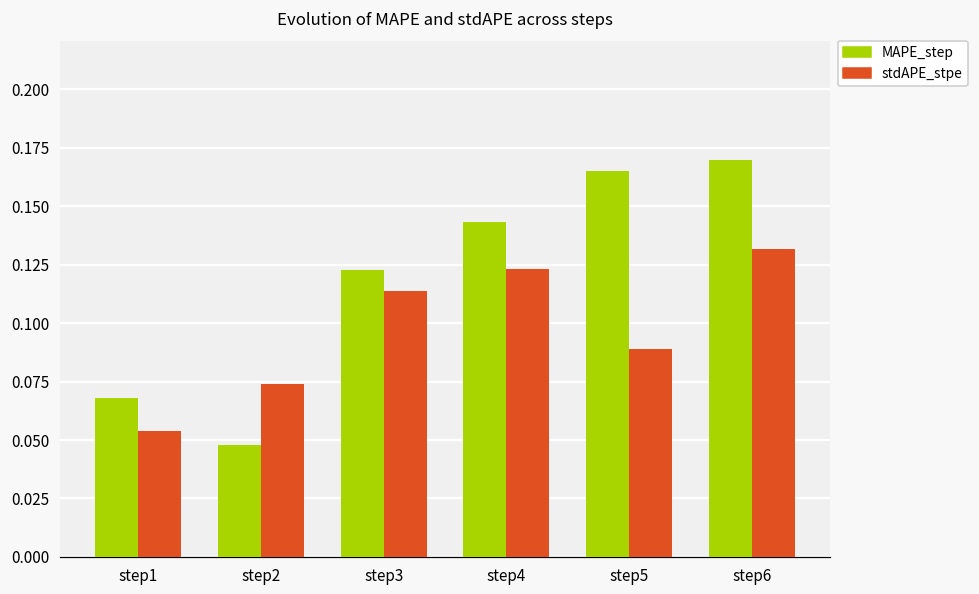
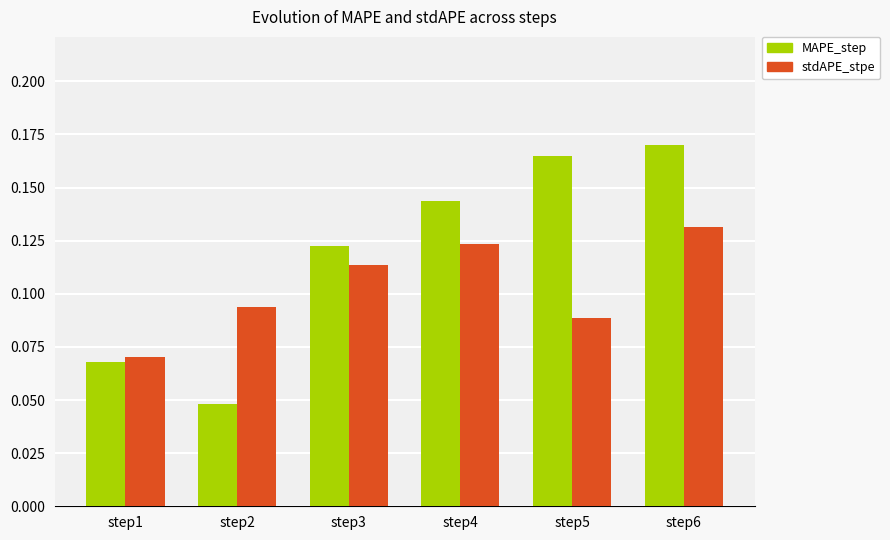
stdAPE_stpe, step1: 0.054 -> 0.070
stdAPE_stpe, step2: 0.074 -> 0.094
